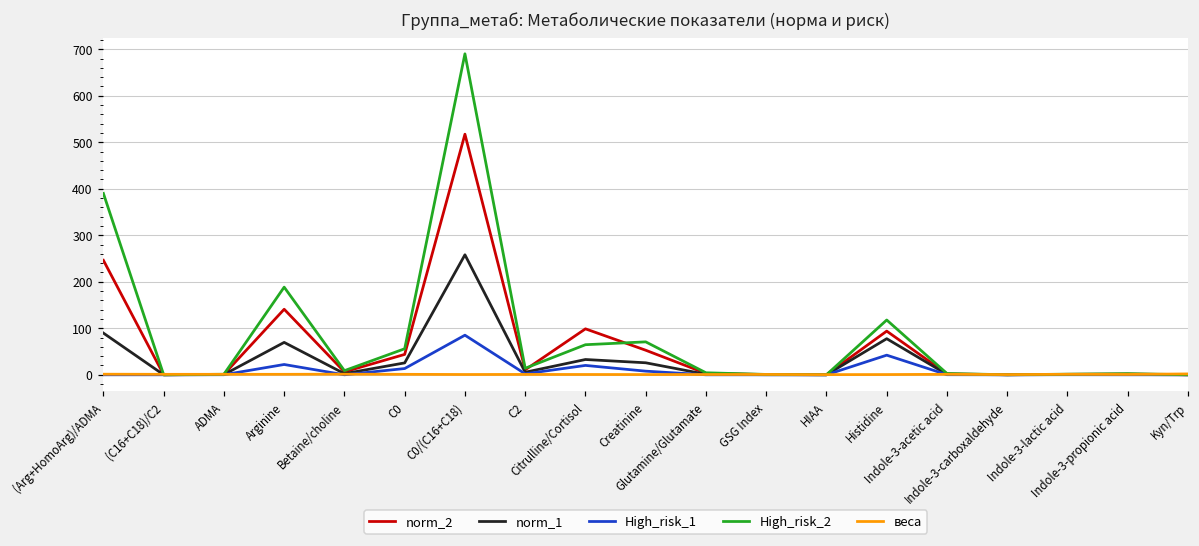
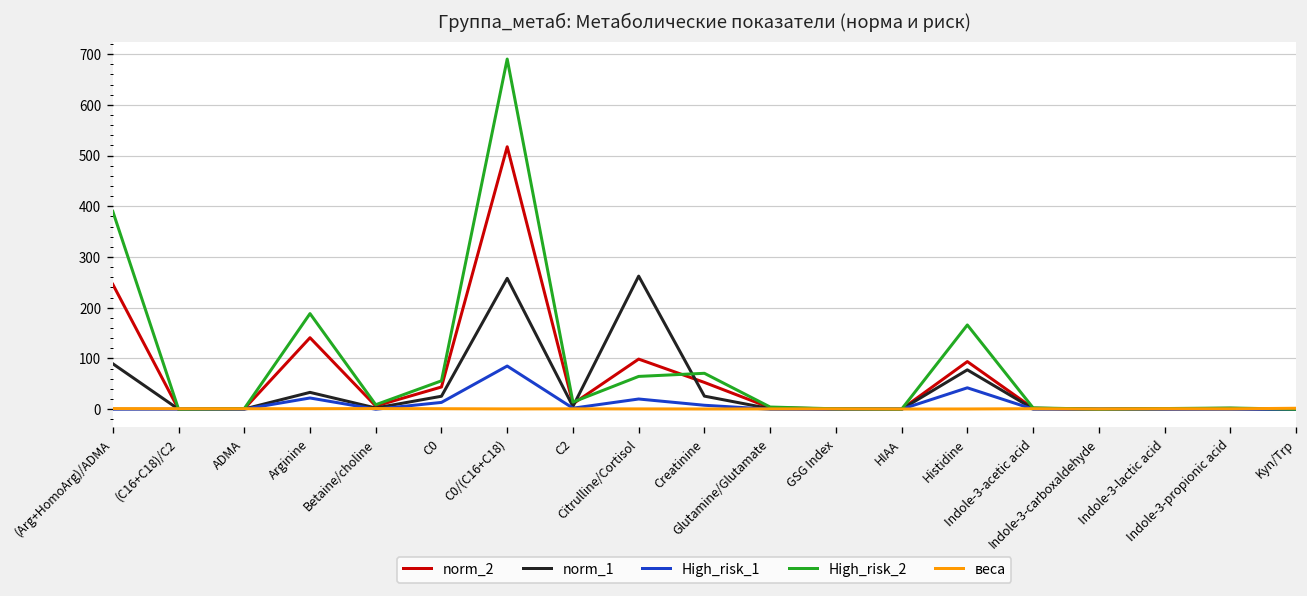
norm_1, Arginine: 70 -> 30
norm_1, Citrulline/Cortisol: 30 -> 260
High_risk_2, Histidine: 120 -> 170
